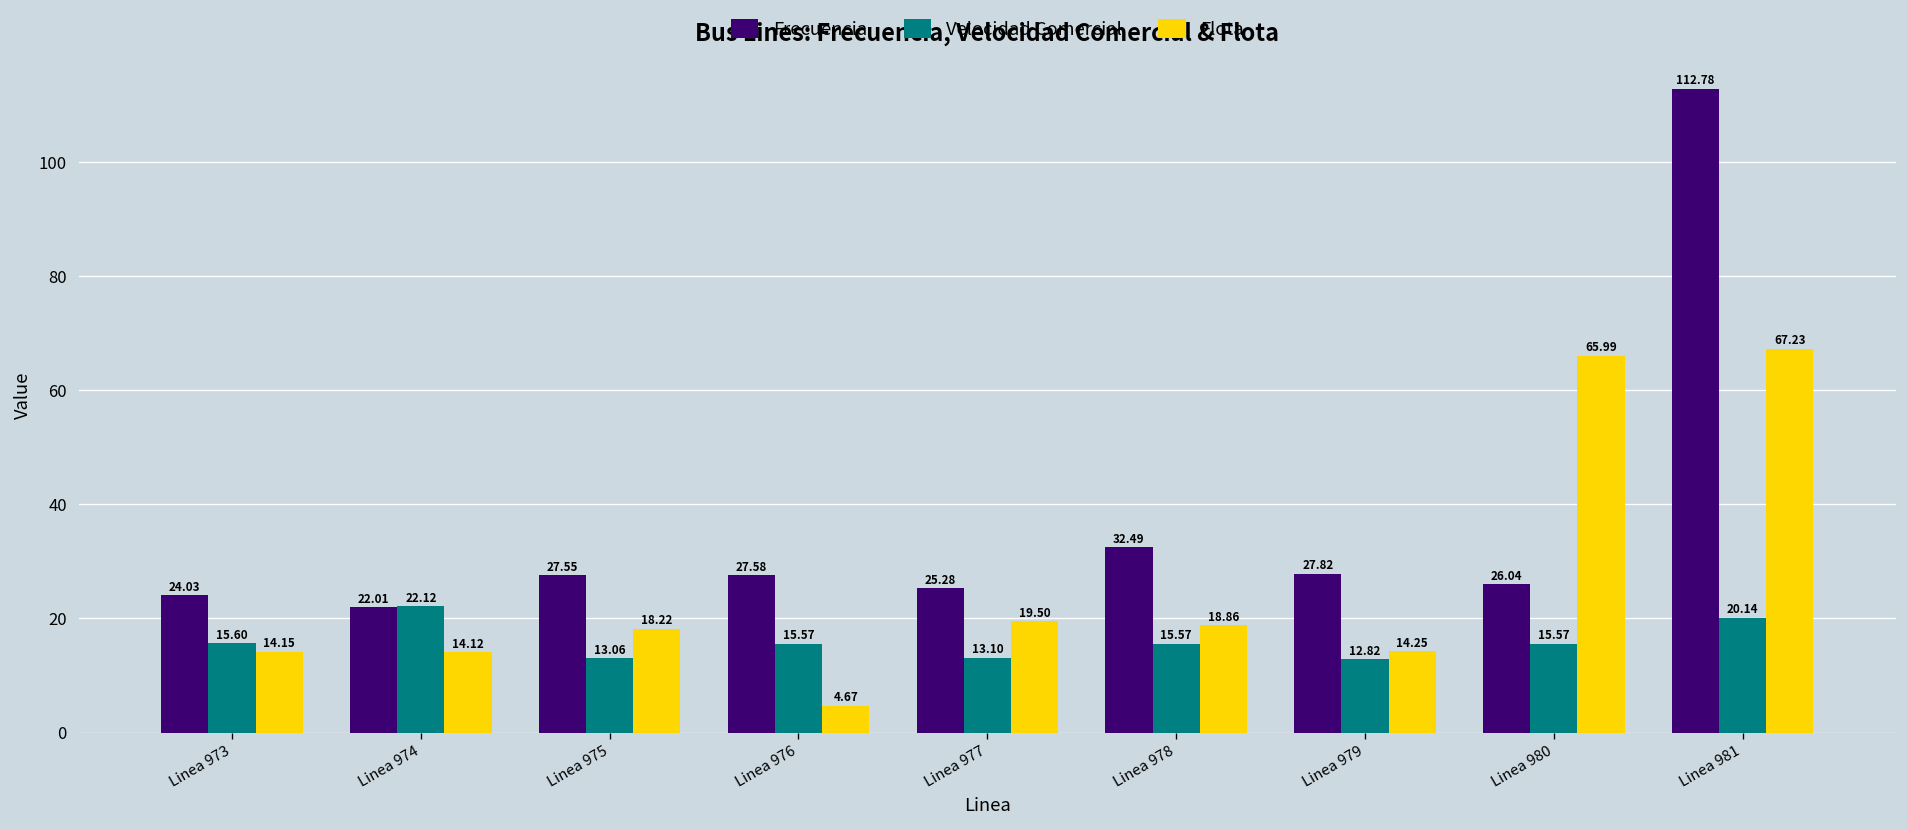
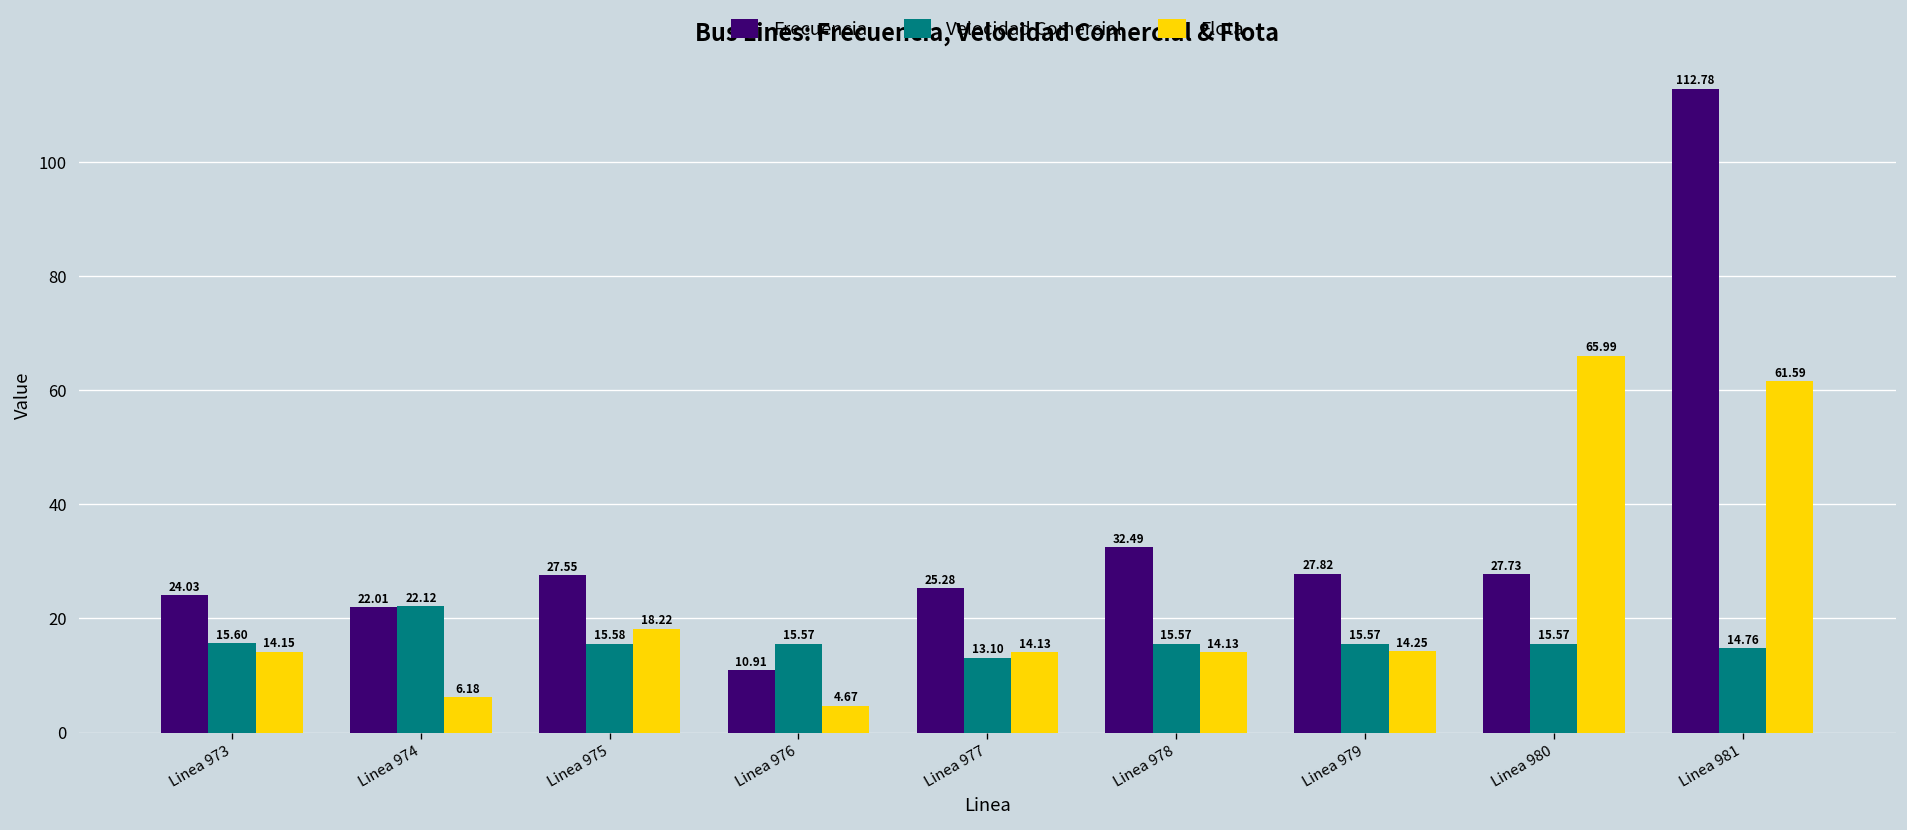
Flota, Linea 974: 14.12 -> 6.18
Velocidad Comercial, Linea 975: 13.06 -> 15.58
Frecuencia, Linea 976: 27.58 -> 10.91
Flota, Linea 977: 19.50 -> 14.13
Flota, Linea 978: 18.86 -> 14.13
Velocidad Comercial, Linea 979: 12.82 -> 15.57
Frecuencia, Linea 980: 26.04 -> 27.73
Velocidad Comercial, Linea 981: 20.14 -> 14.76
Flota, Linea 981: 67.23 -> 61.59
